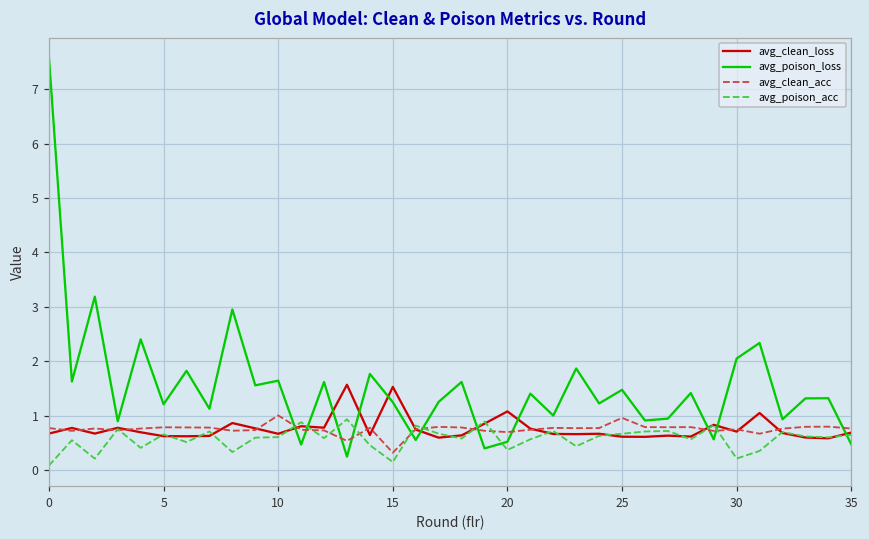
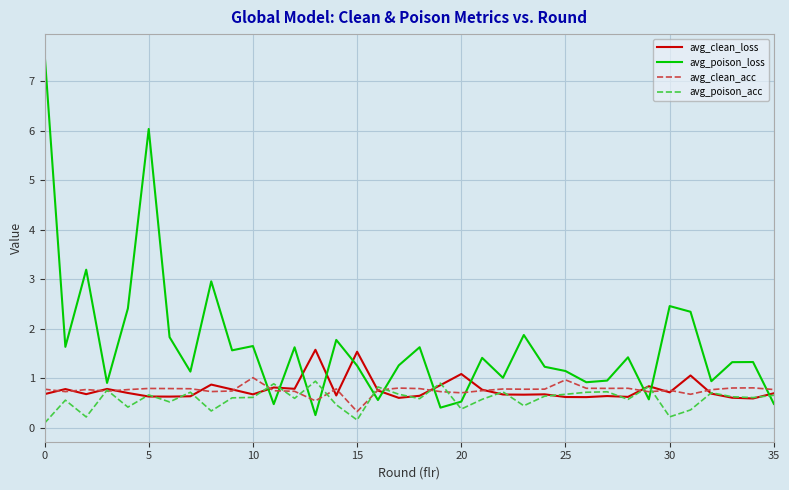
avg_poison_loss, 5: 1.2 -> 6.0
avg_poison_loss, 25: 1.5 -> 1.1
avg_poison_loss, 30: 2.1 -> 2.5
